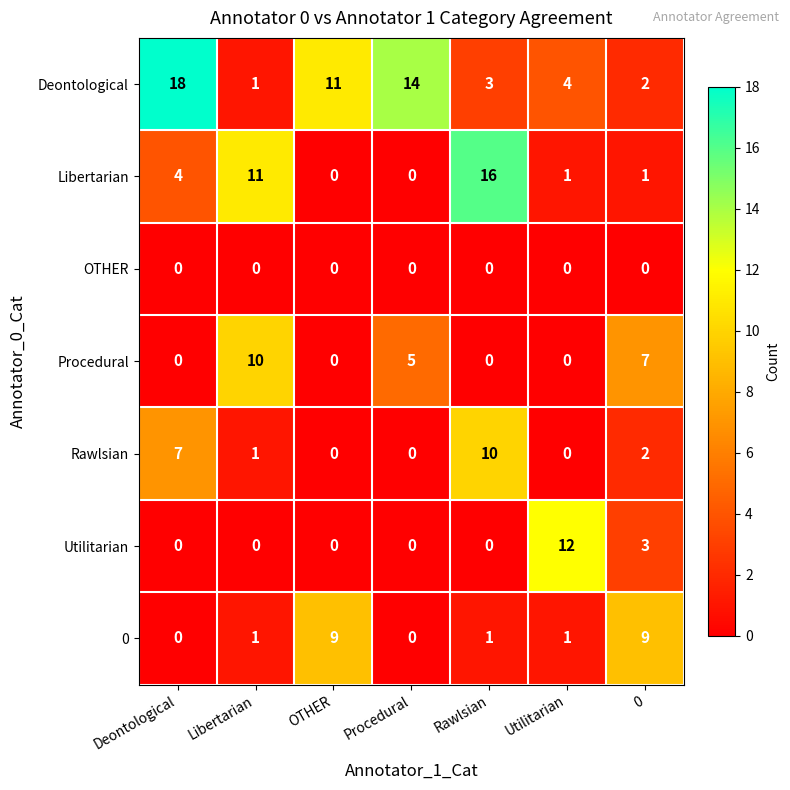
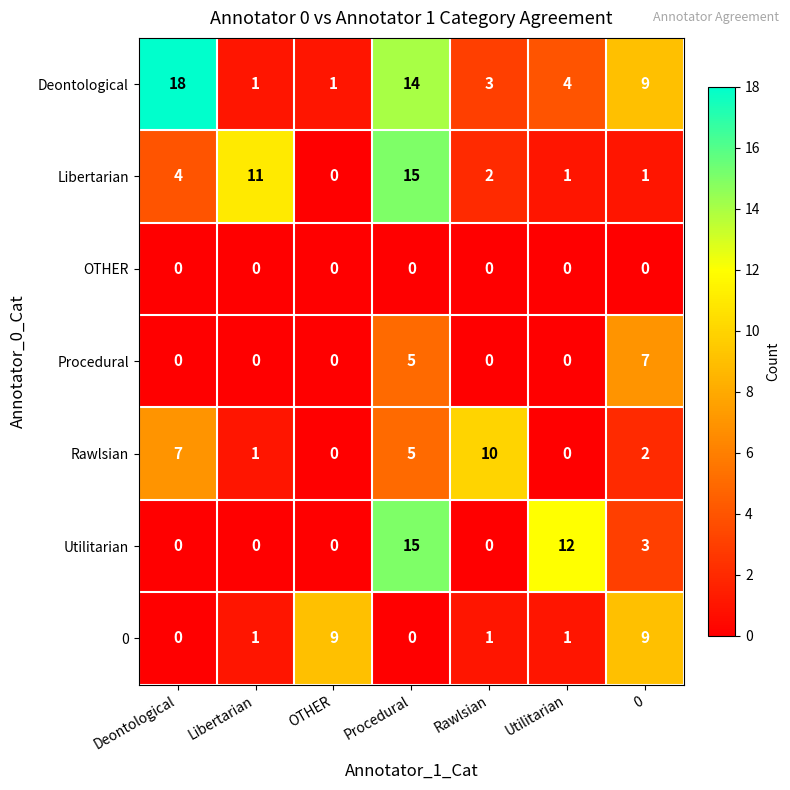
Deontological, OTHER: 11 -> 1
Deontological, 0: 2 -> 9
Libertarian, Procedural: 0 -> 15
Libertarian, Rawlsian: 16 -> 2
Procedural, Libertarian: 10 -> 0
Rawlsian, Procedural: 0 -> 5
Utilitarian, Procedural: 0 -> 15
